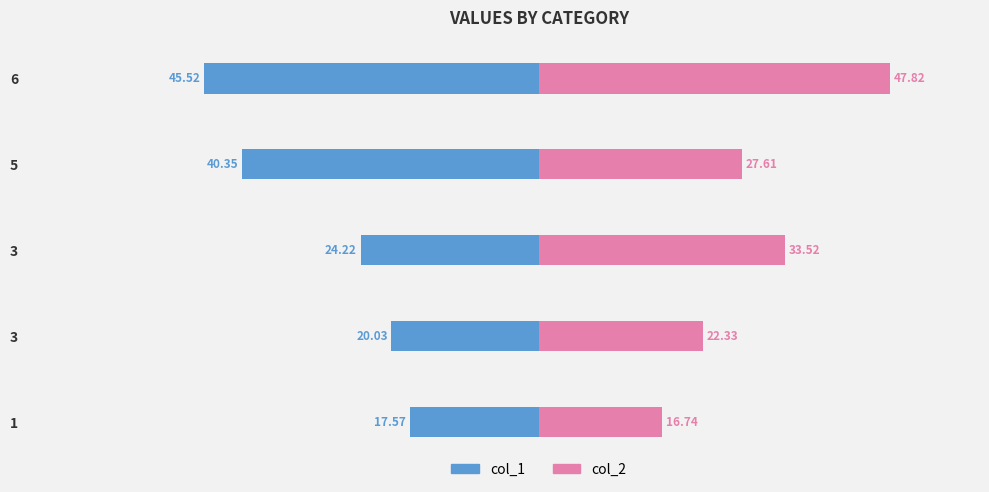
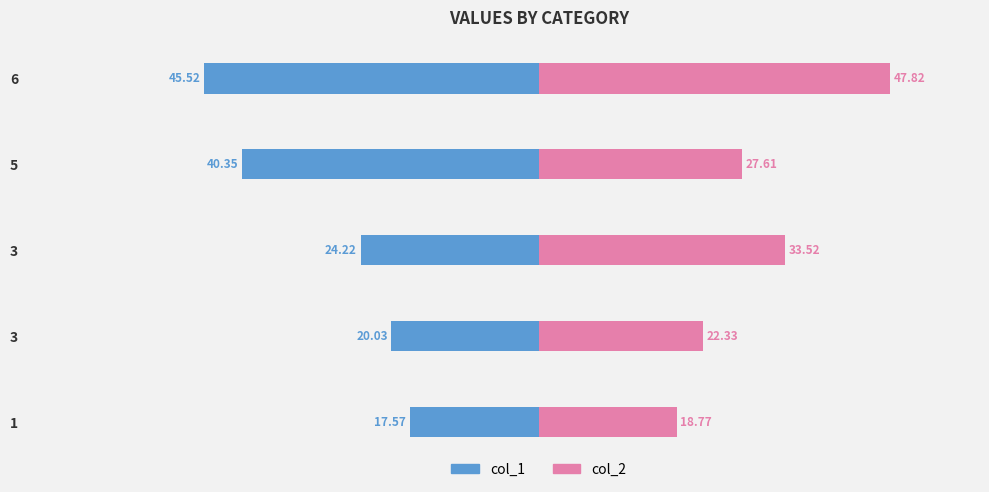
col_2, 1: 16.74 -> 18.77
